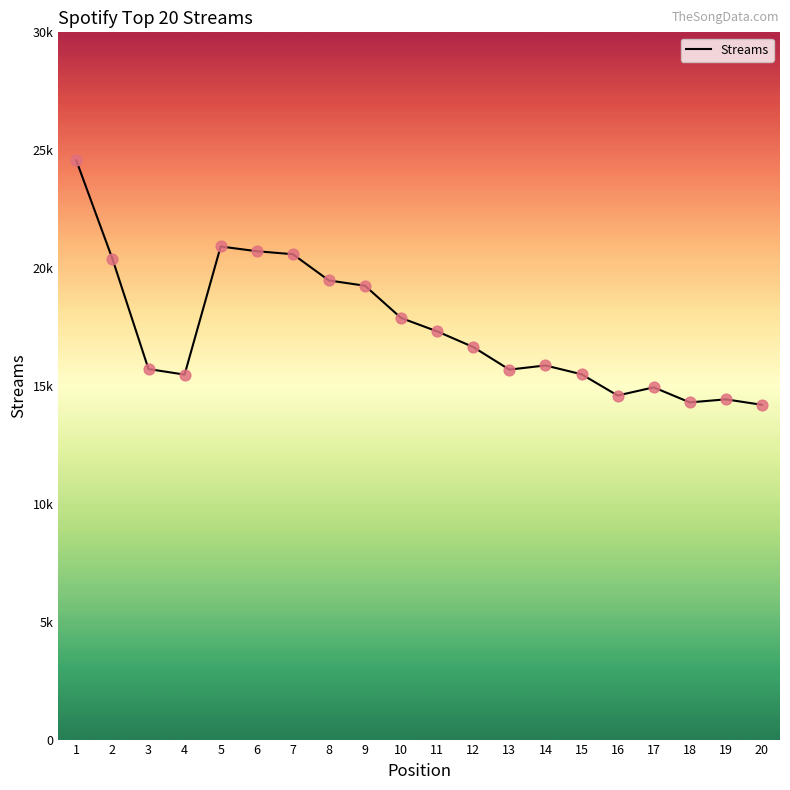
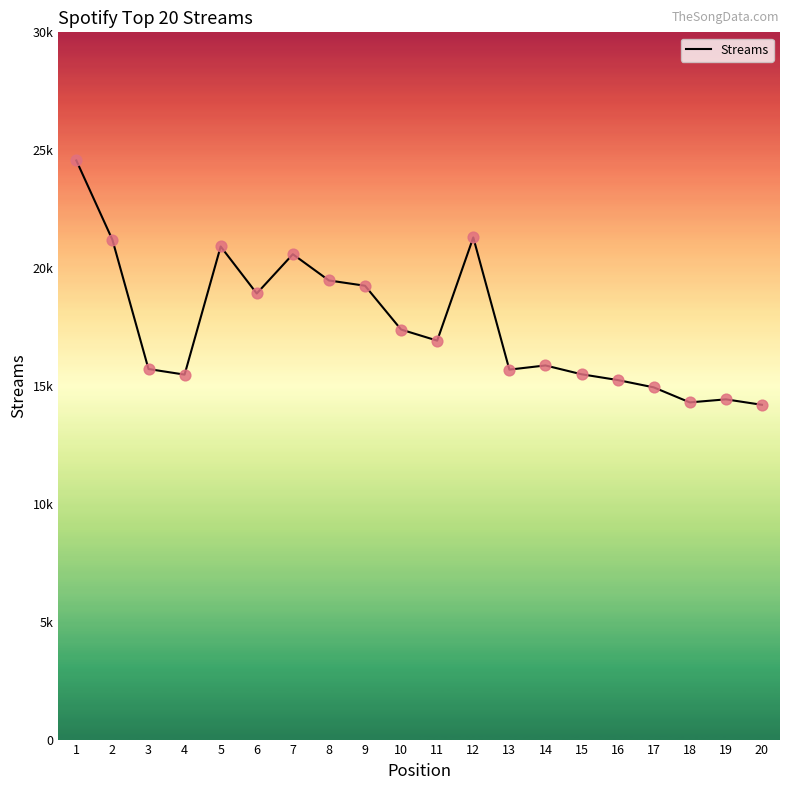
2: 20400 -> 21200
6: 20700 -> 18900
10: 17900 -> 17400
11: 17300 -> 16900
12: 16700 -> 21300
16: 14600 -> 15300
